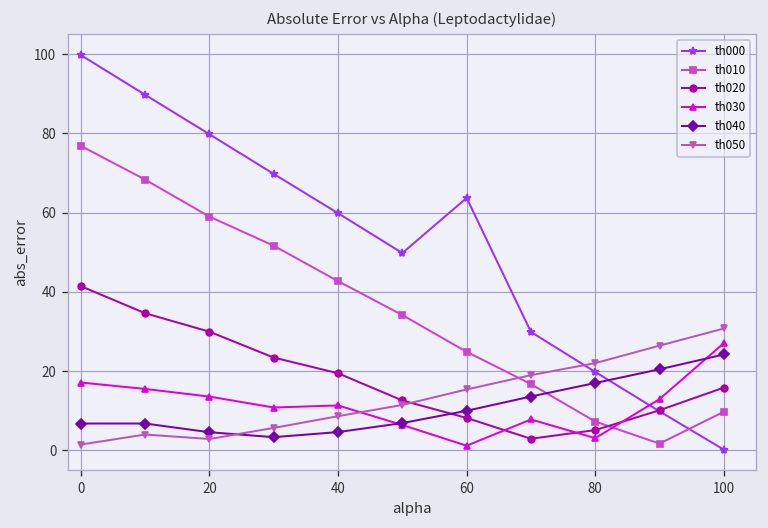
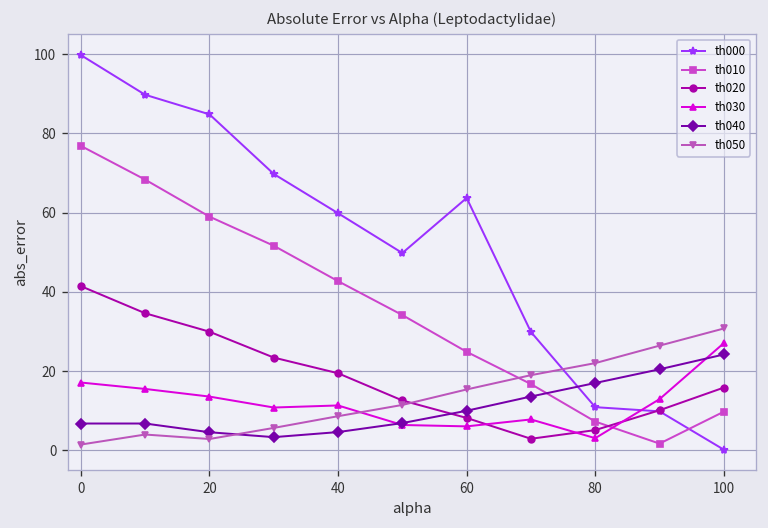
th000, 20: 80 -> 85
th030, 60: 1 -> 6
th000, 80: 20 -> 11
